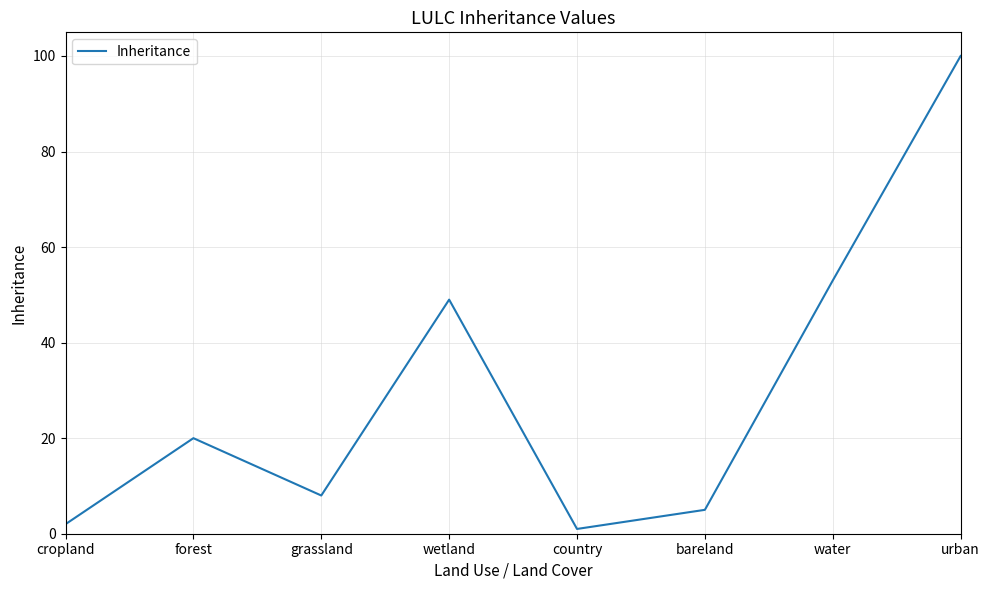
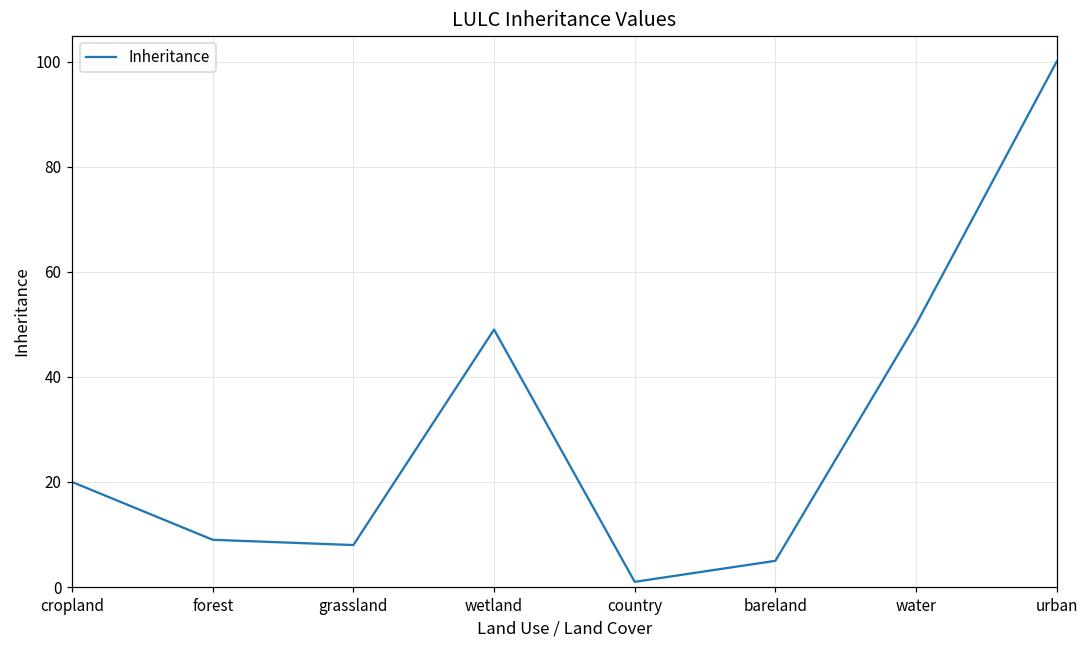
cropland: 2 -> 20
forest: 20 -> 9
water: 53 -> 50
